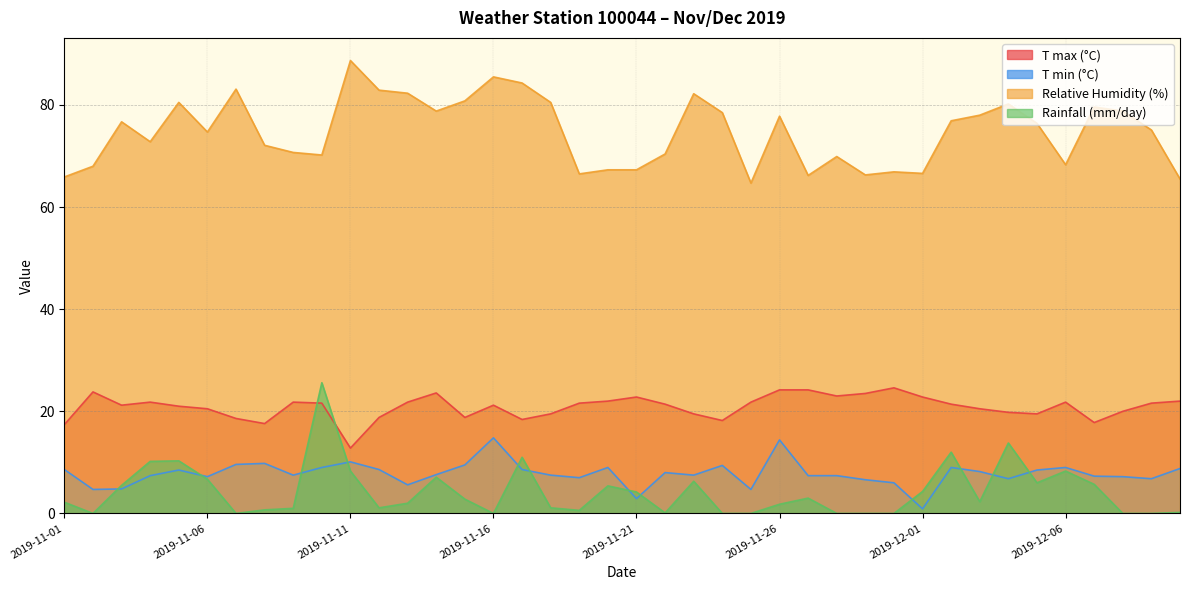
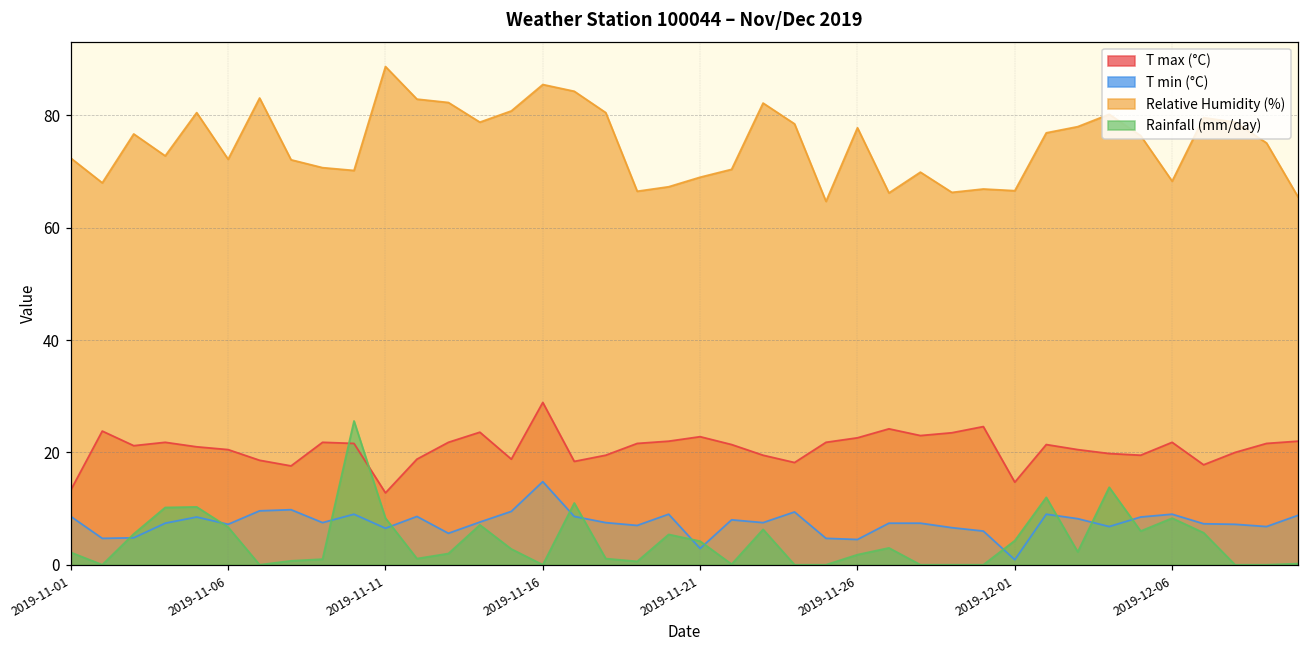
T max (°C), 2019-11-01: 17 -> 13
Relative Humidity (%), 2019-11-01: 66 -> 72
Relative Humidity (%), 2019-11-06: 75 -> 72
T min (°C), 2019-11-11: 10 -> 7
T max (°C), 2019-11-16: 21 -> 29
Relative Humidity (%), 2019-11-21: 67 -> 69
T max (°C), 2019-11-26: 24 -> 23
T min (°C), 2019-11-26: 14 -> 5
T max (°C), 2019-12-01: 23 -> 15
